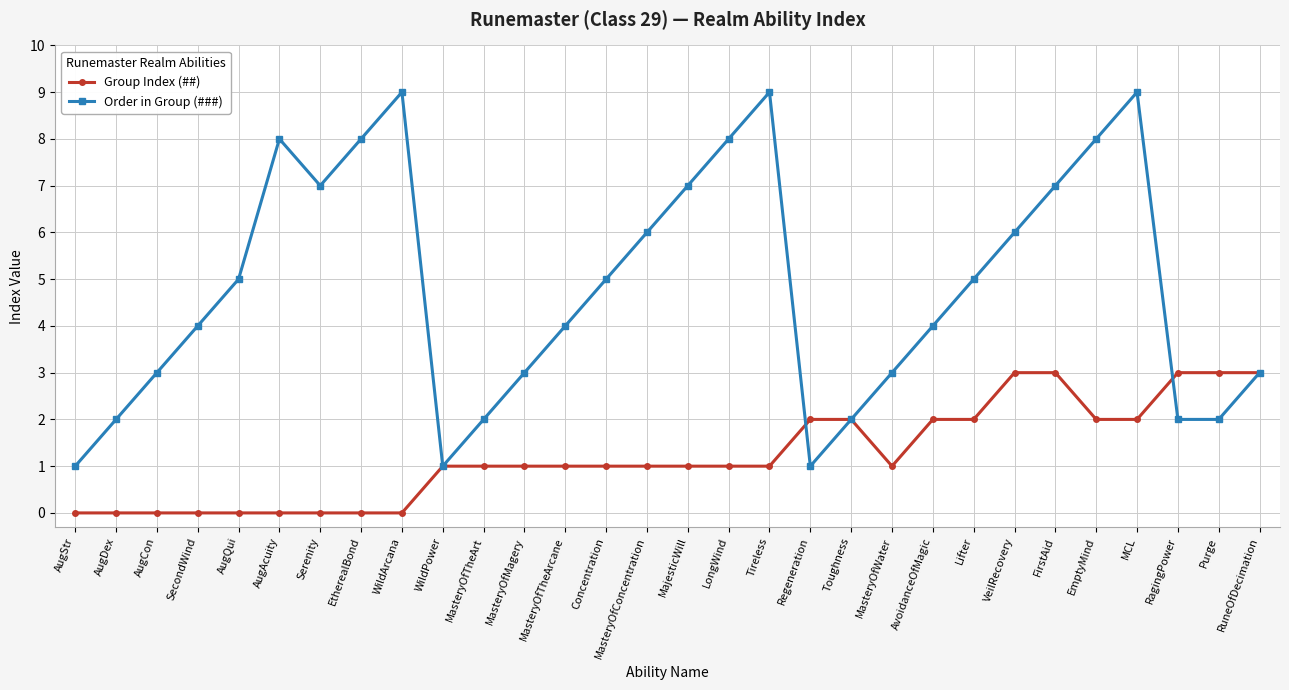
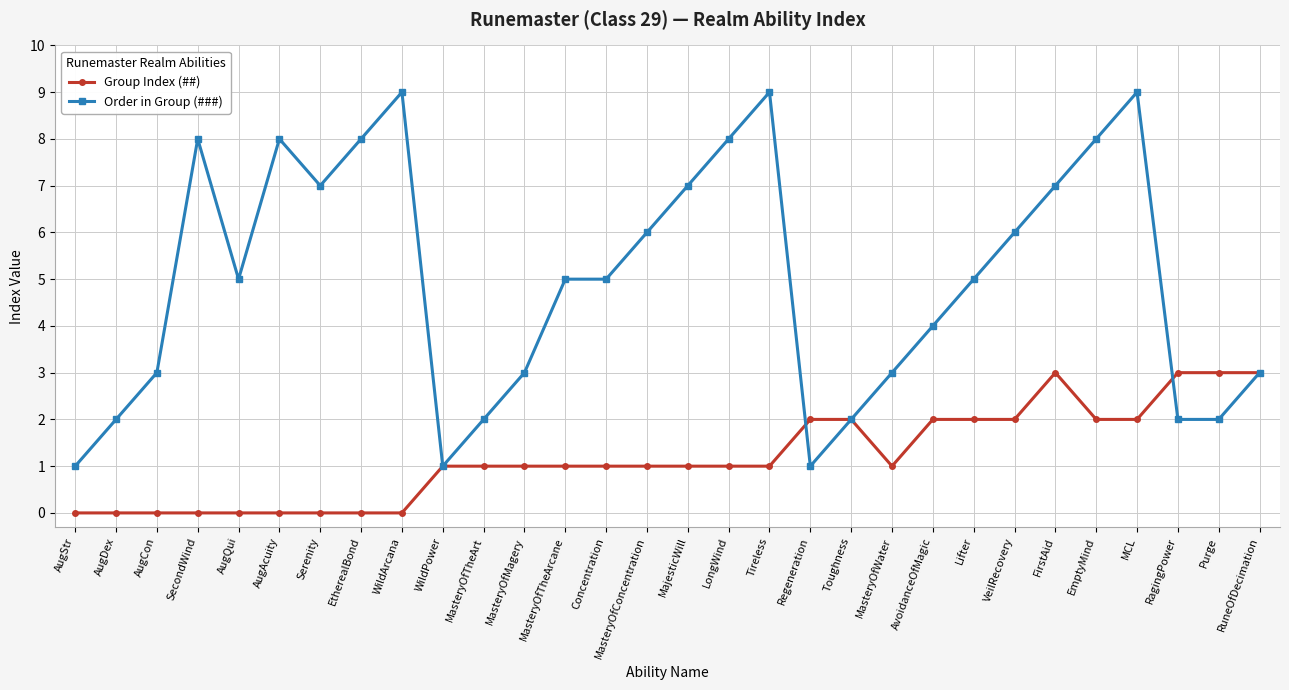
Order in Group (###), SecondWind: 4 -> 8
Order in Group (###), MasteryOfTheArcane: 4 -> 5
Group Index (##), VeilRecovery: 3 -> 2
